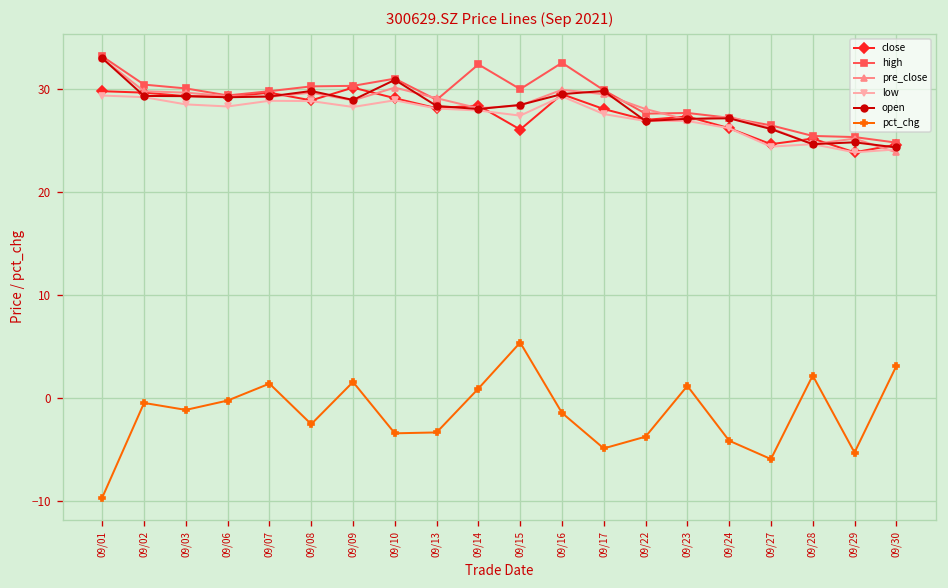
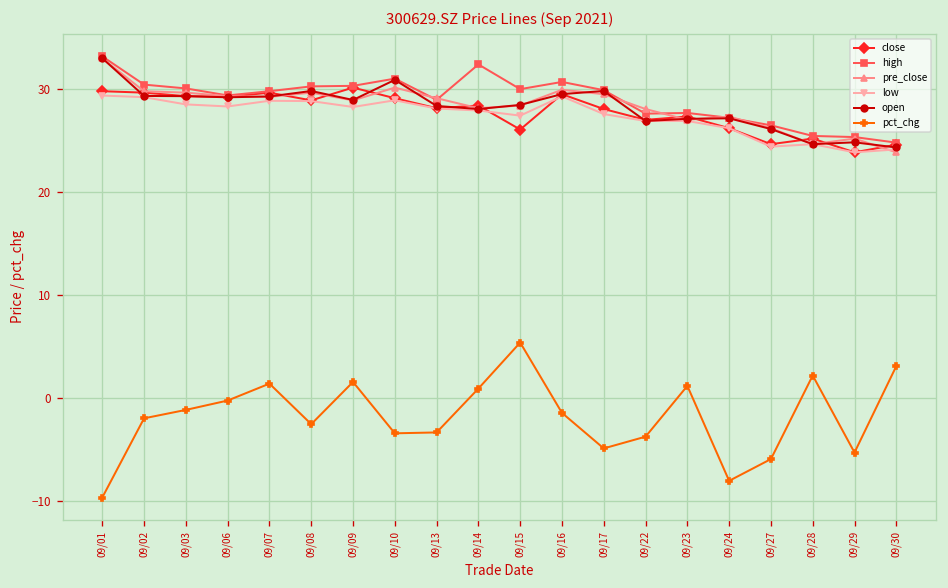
pct_chg, 09/02: 0 -> -2
high, 09/16: 33 -> 31
pct_chg, 09/24: -4 -> -8
